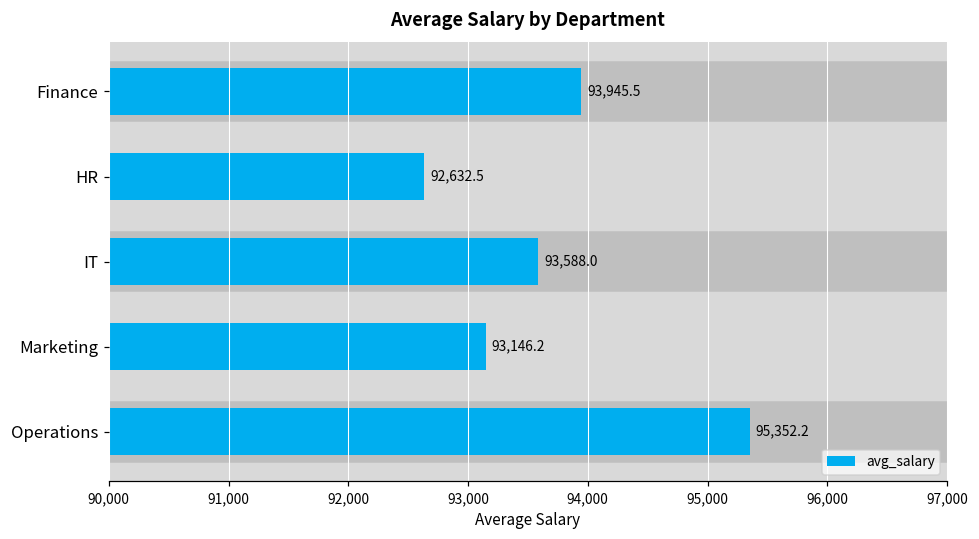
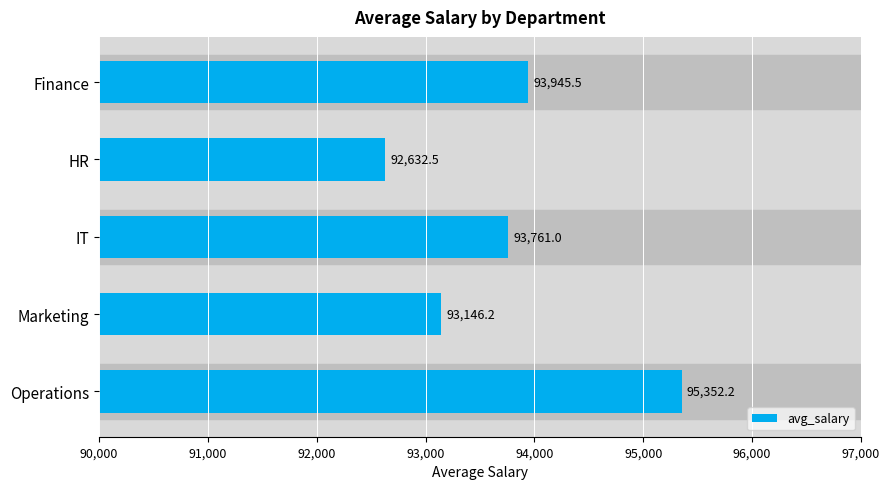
IT: 93,588.0 -> 93,761.0
